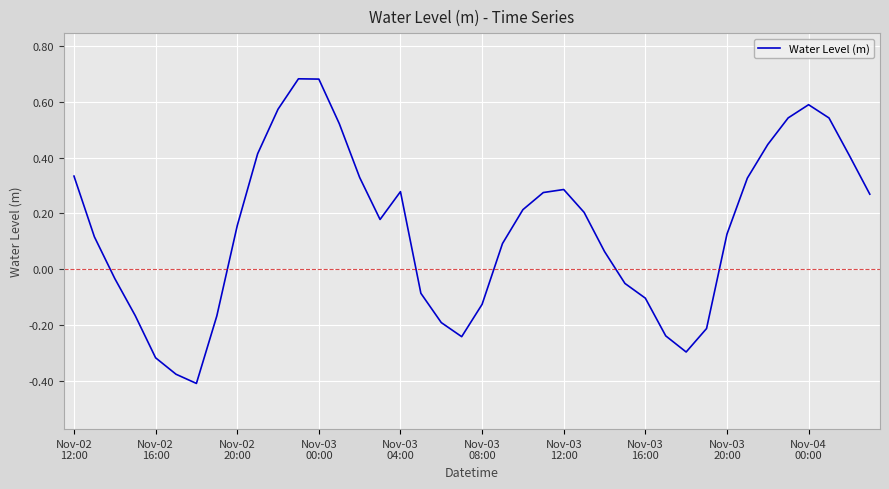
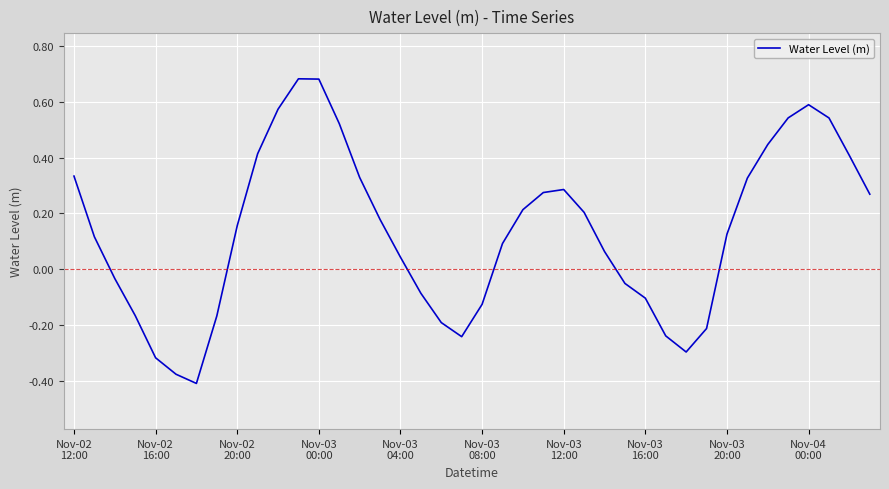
Nov-03 04:00: 0.28 -> 0.04
